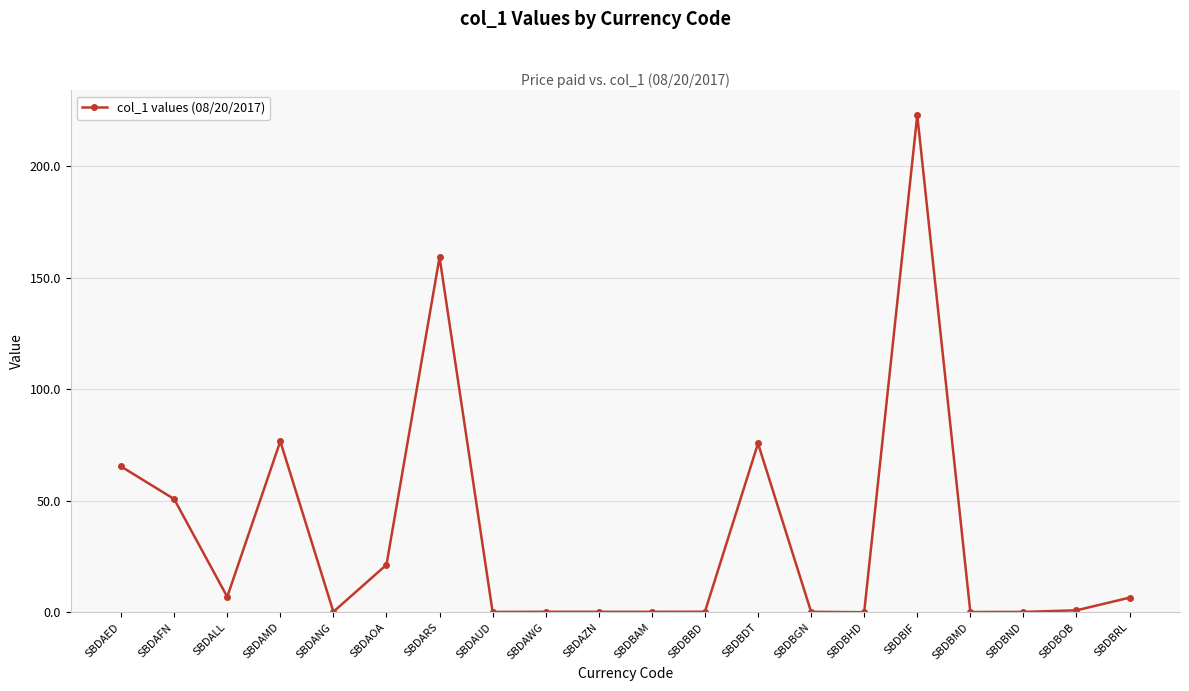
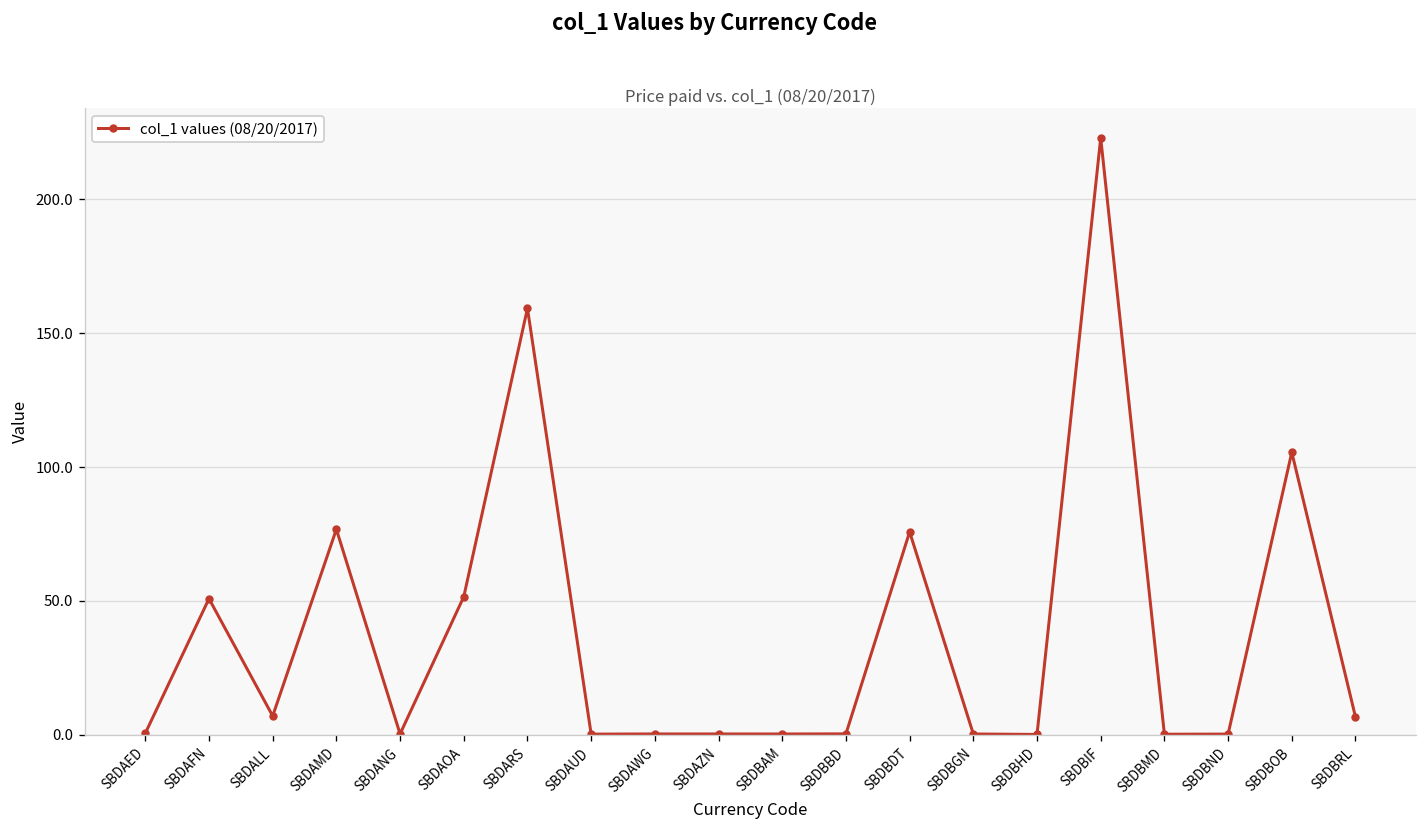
SBDAED: 65 -> 0
SBDAOA: 21 -> 51
SBDBOB: 1 -> 105
